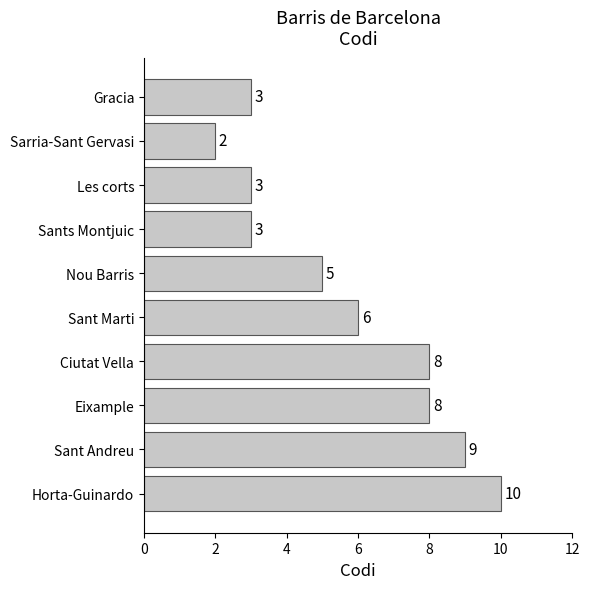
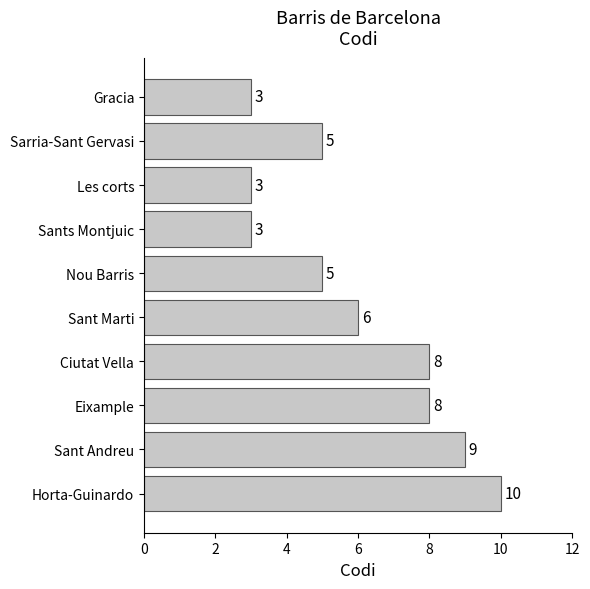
Sarria-Sant Gervasi: 2 -> 5
